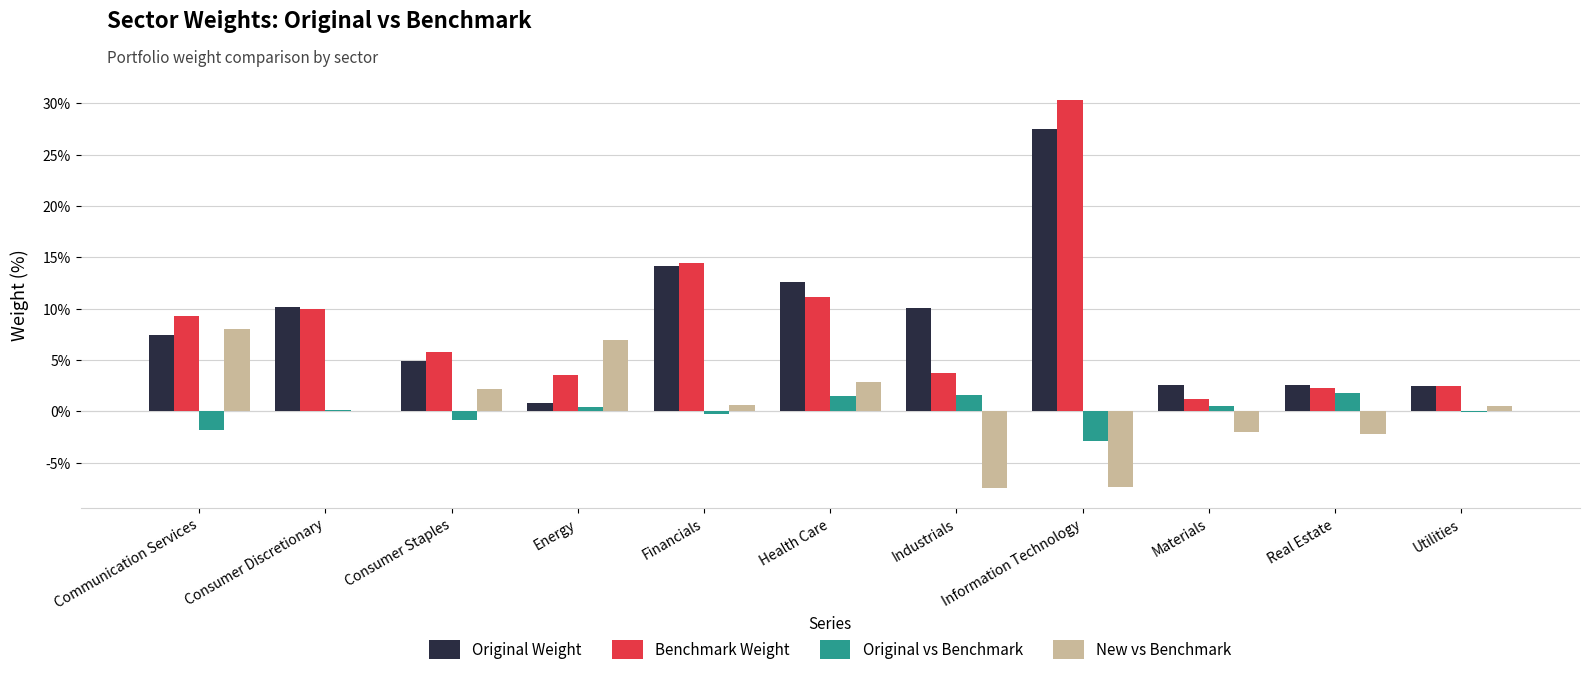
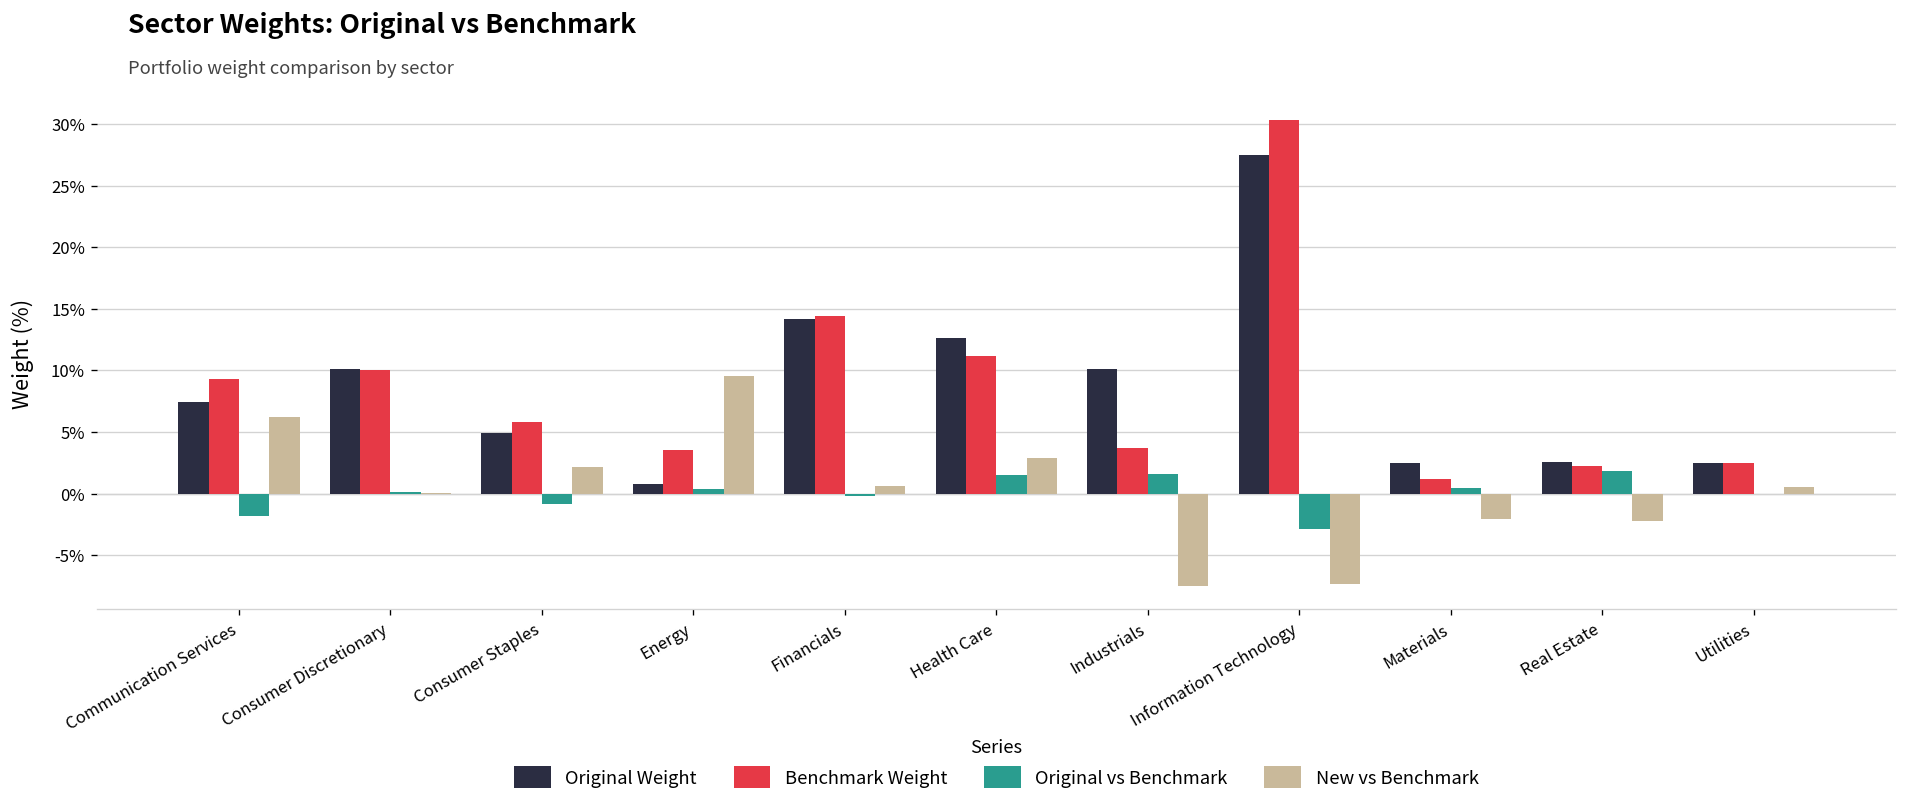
New vs Benchmark, Communication Services: 8.0% -> 6.2%
New vs Benchmark, Energy: 6.9% -> 9.6%
